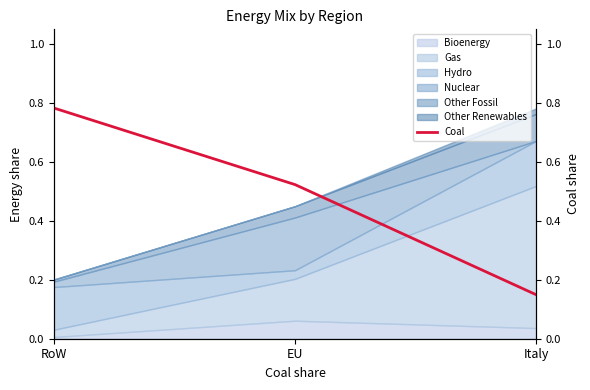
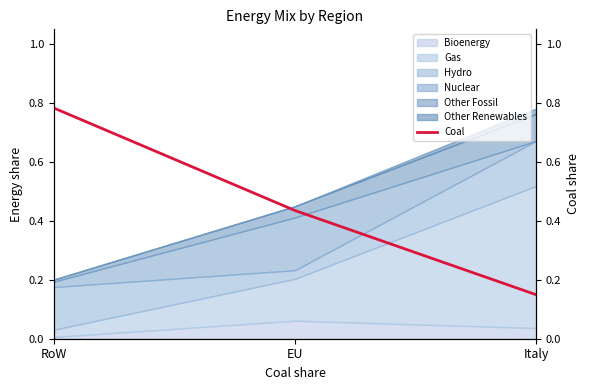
Coal, EU: 0.52 -> 0.44
